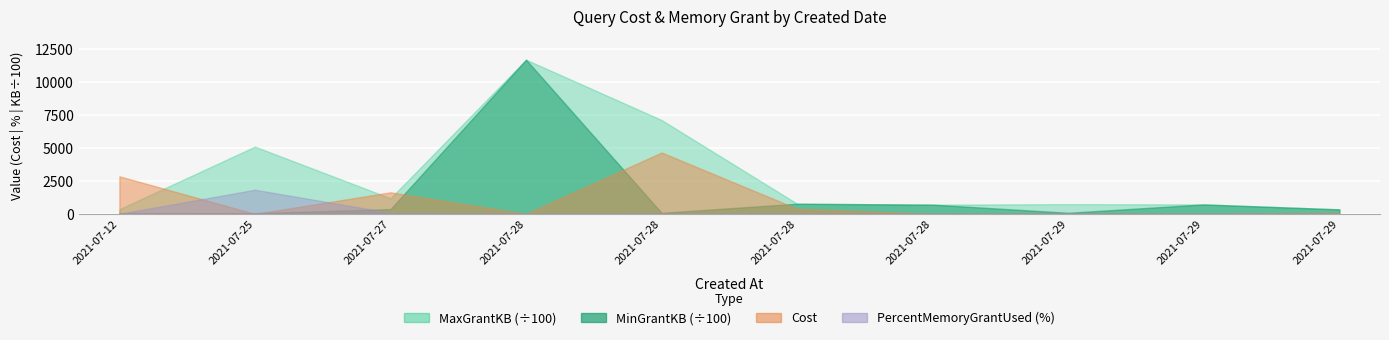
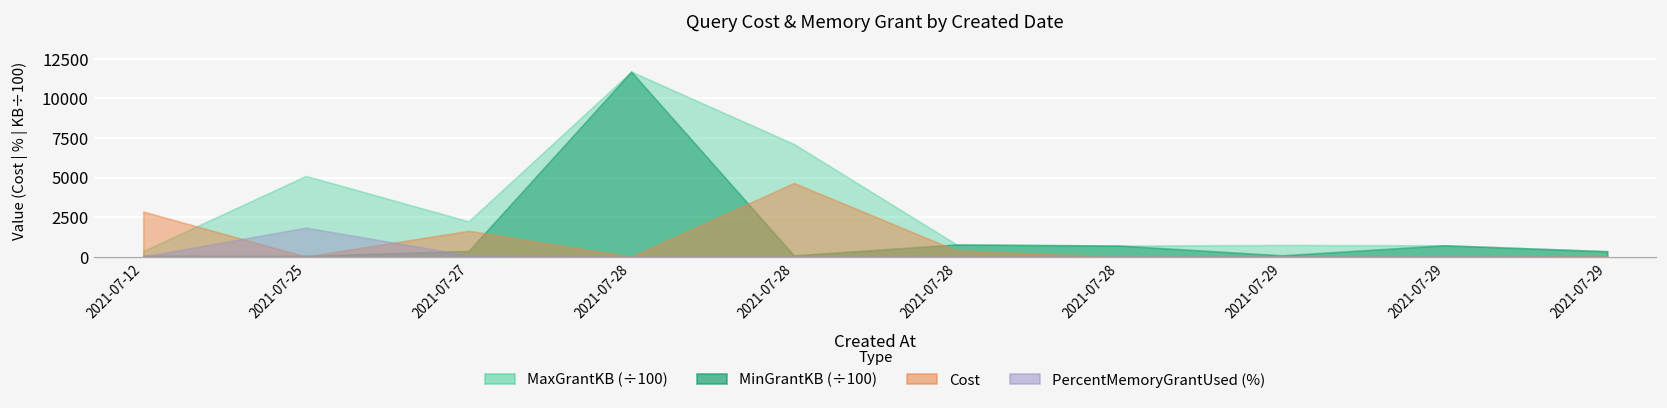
MaxGrantKB (÷100), 2021-07-27: 1200 -> 2200
